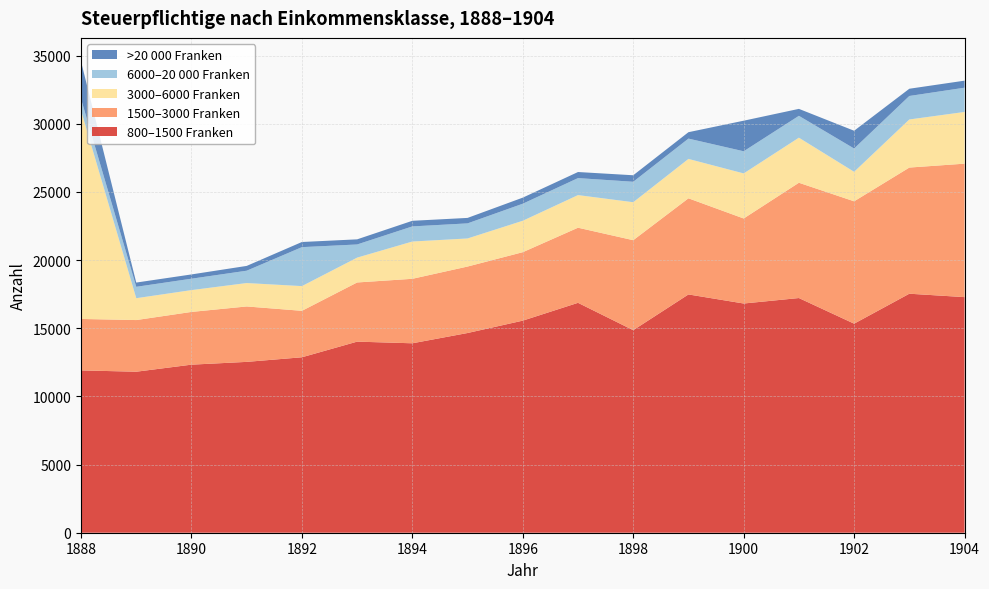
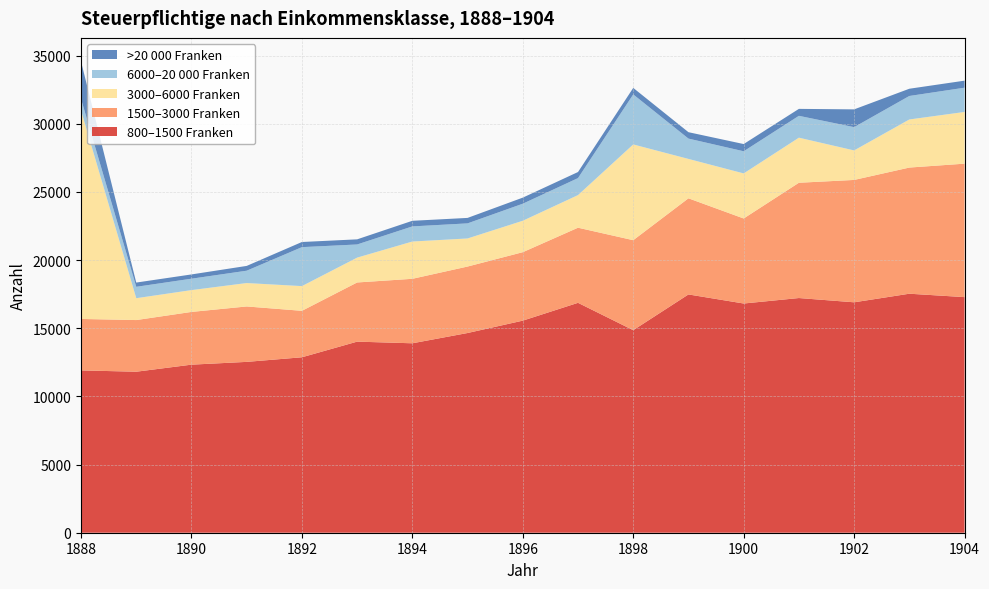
3000–6000 Franken, 1898: 2800 -> 7000
6000–20 000 Franken, 1898: 1500 -> 3700
>20 000 Franken, 1900: 2200 -> 500
800–1500 Franken, 1902: 15300 -> 16900
